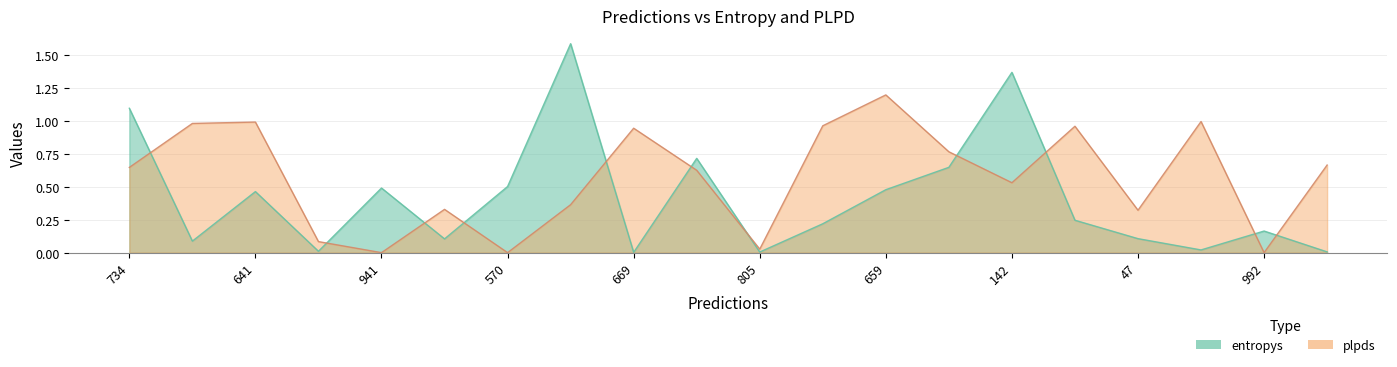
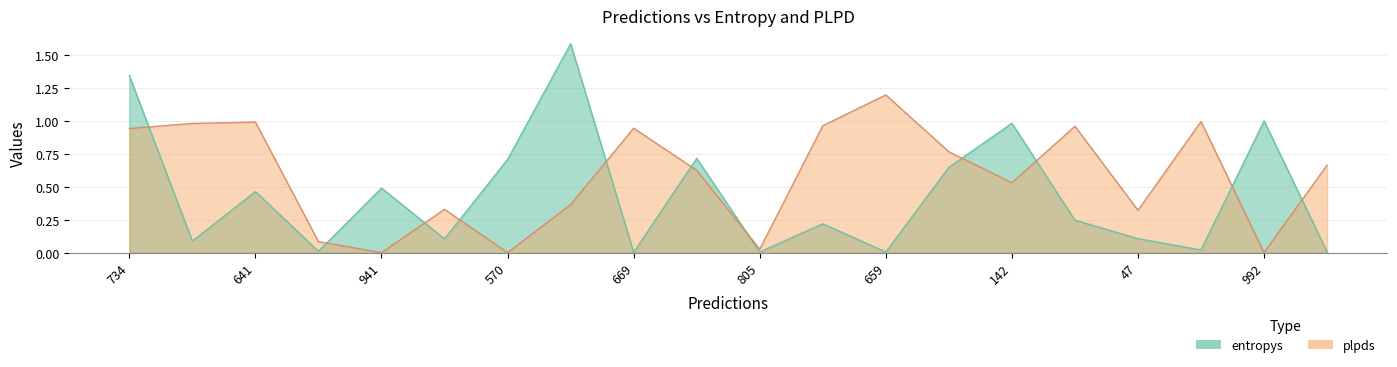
entropys, 734: 1.10 -> 1.35
plpds, 734: 0.65 -> 0.94
entropys, 570: 0.50 -> 0.71
entropys, 659: 0.48 -> 0.00
entropys, 142: 1.37 -> 0.98
entropys, 992: 0.16 -> 1.00
